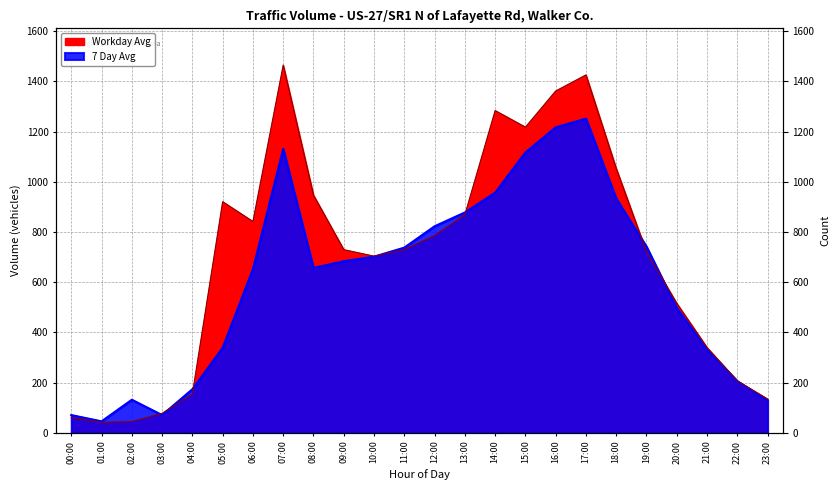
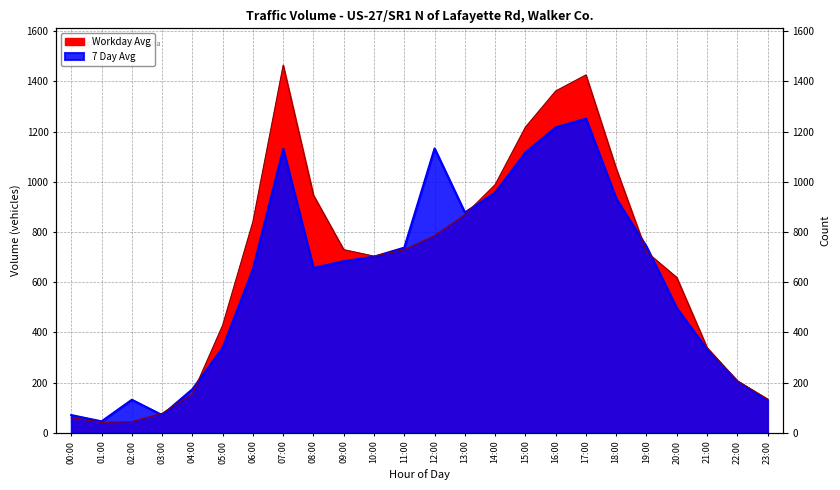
Workday Avg, 05:00: 920 -> 430
7 Day Avg, 12:00: 820 -> 1130
Workday Avg, 14:00: 1280 -> 990
Workday Avg, 20:00: 520 -> 620
